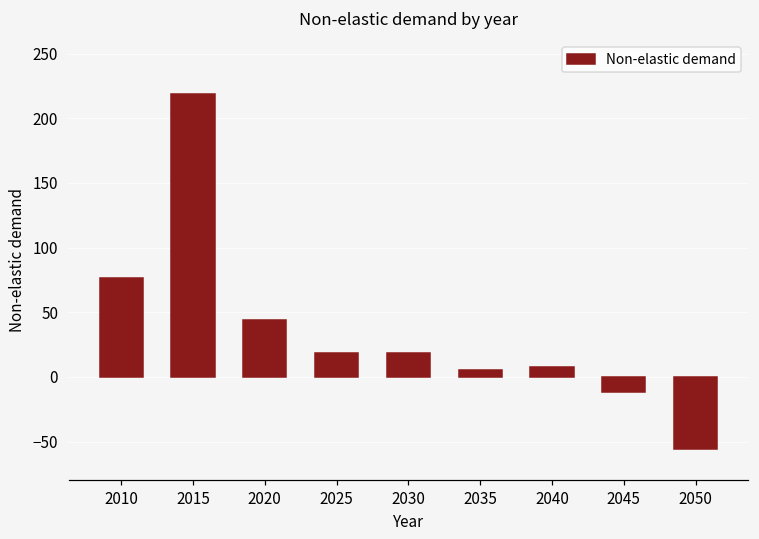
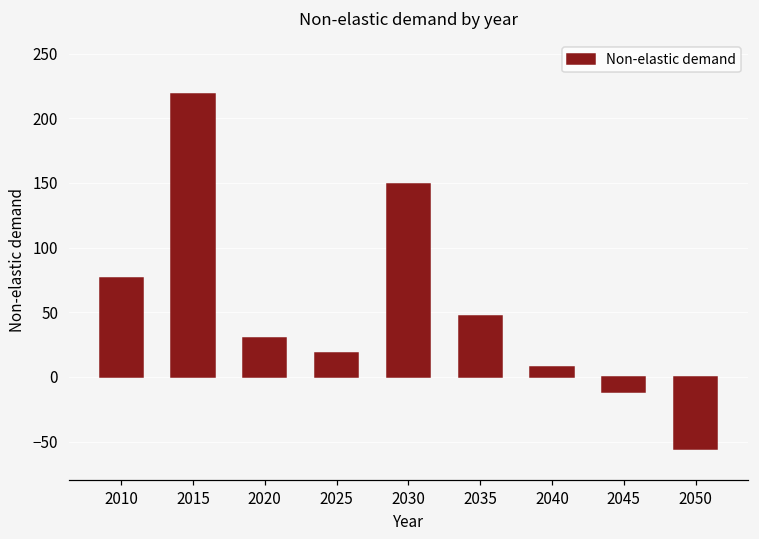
2020: 44 -> 30
2030: 19 -> 149
2035: 6 -> 47
